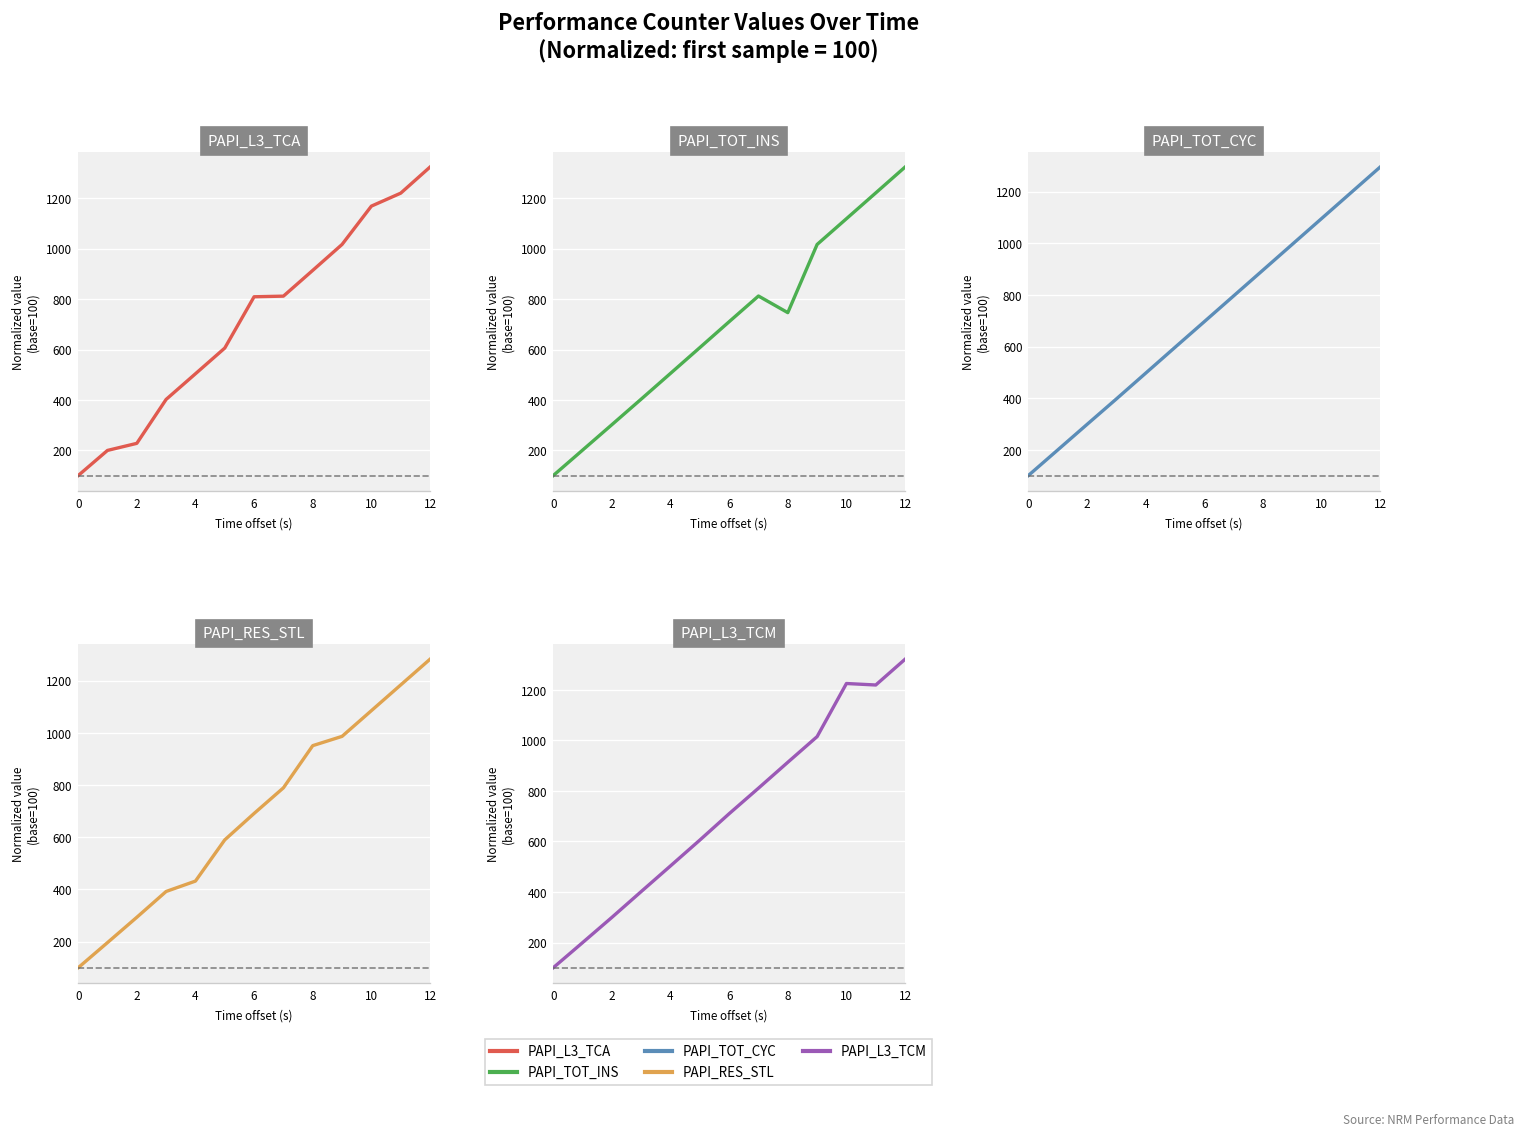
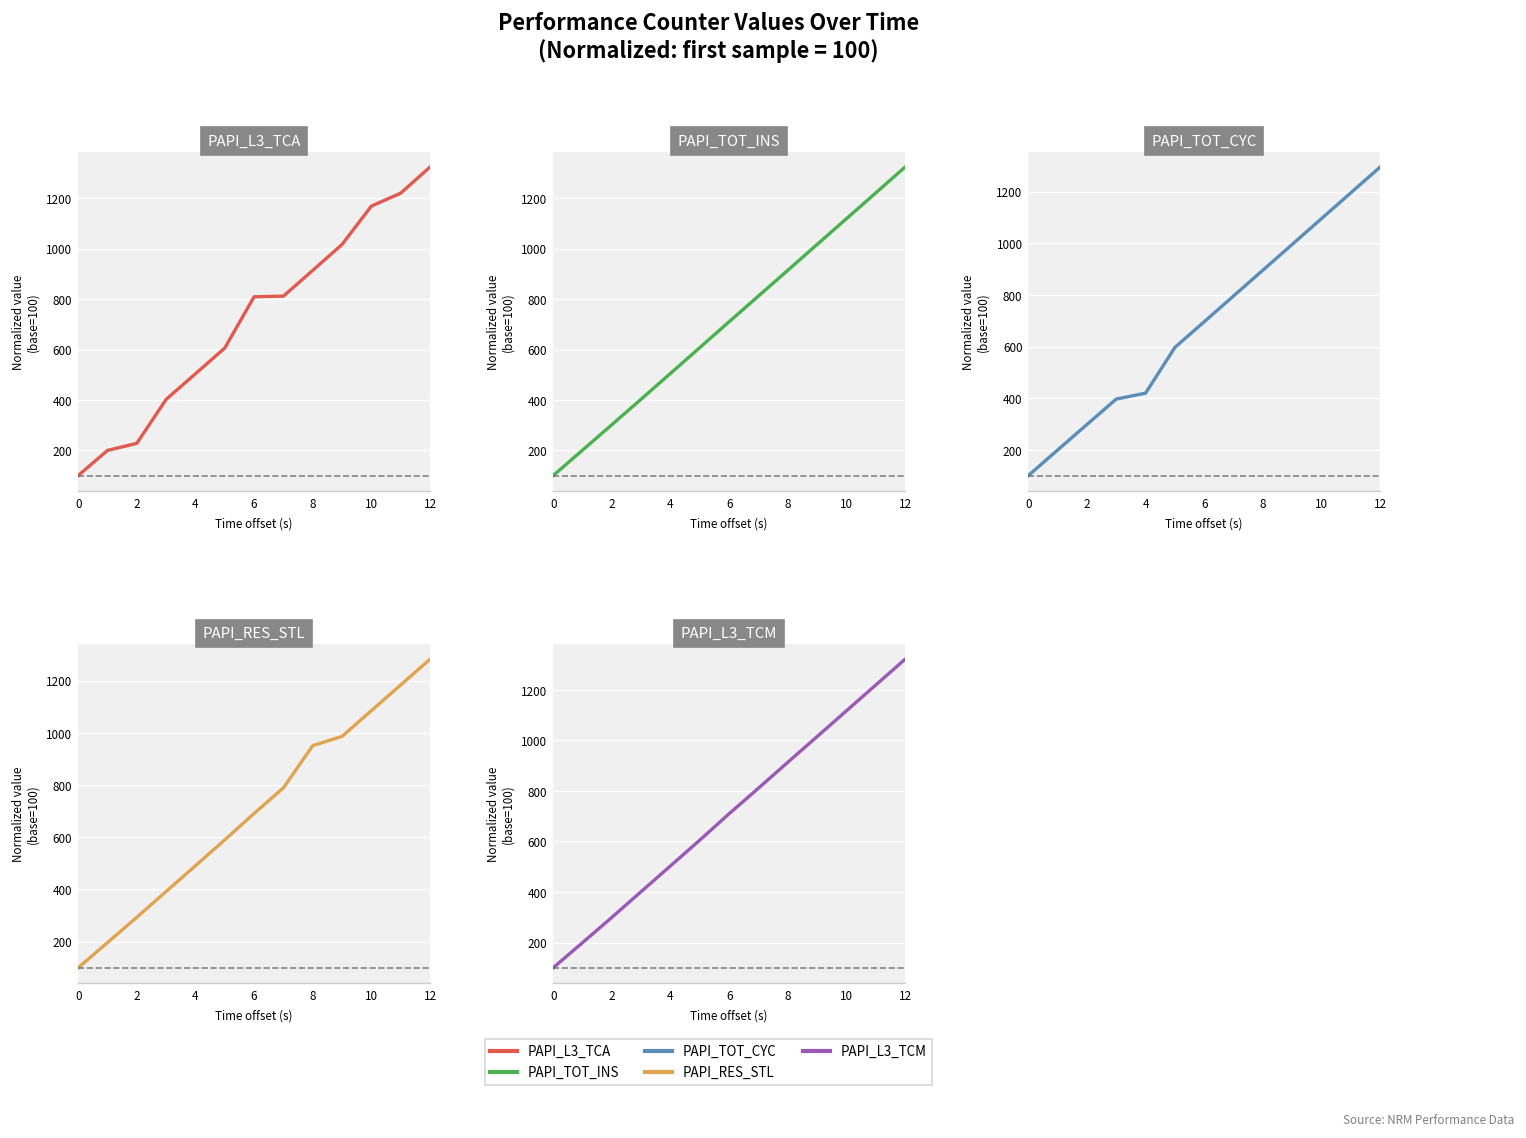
PAPI_TOT_INS, 8: 750 -> 910
PAPI_TOT_CYC, 4: 500 -> 420
PAPI_RES_STL, 4: 430 -> 490
PAPI_L3_TCM, 10: 1230 -> 1120
